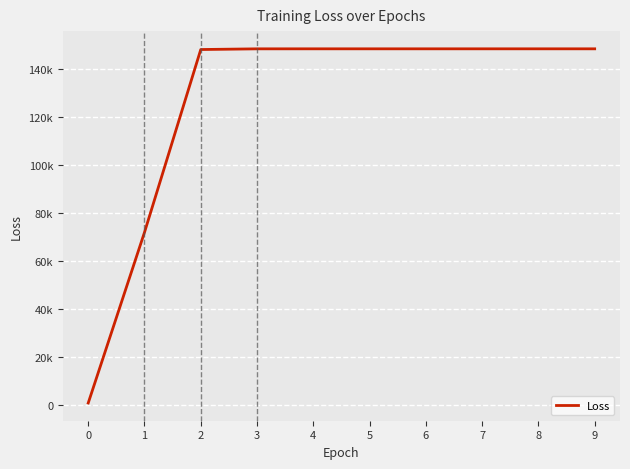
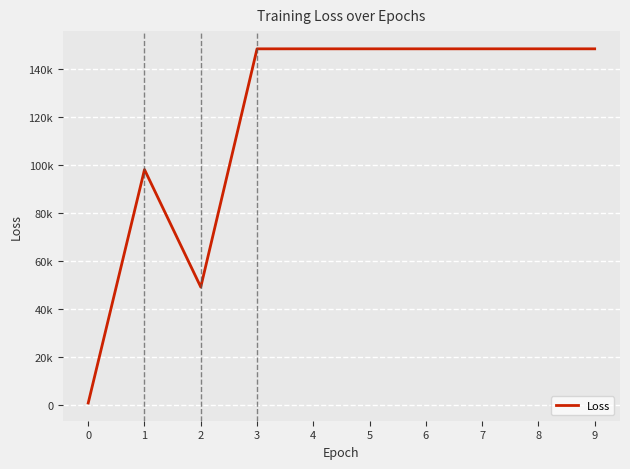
1: 72000 -> 98000
2: 148000 -> 49000
